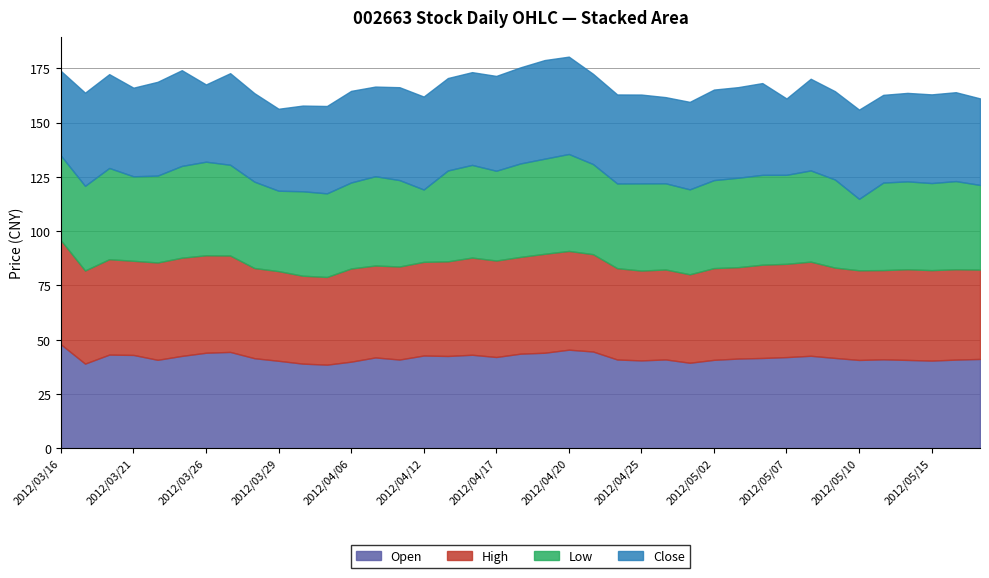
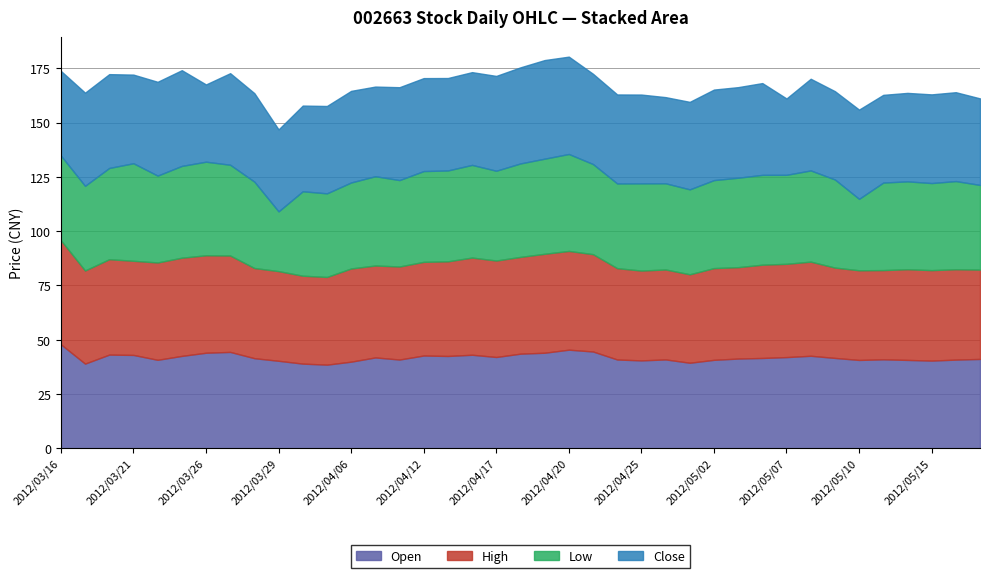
Low, 2012/03/21: 39 -> 45
Low, 2012/03/29: 37 -> 28
Low, 2012/04/12: 33 -> 42
